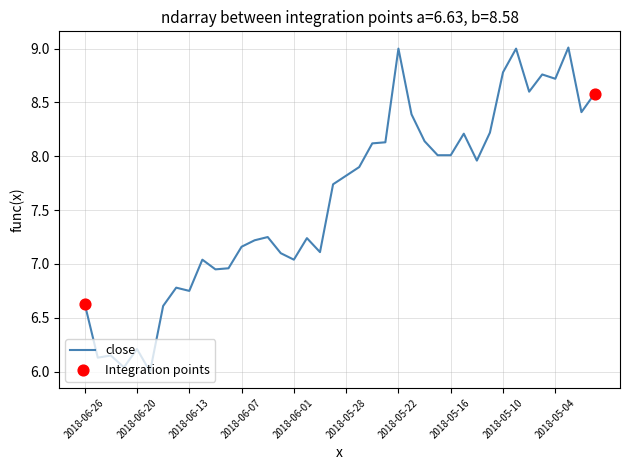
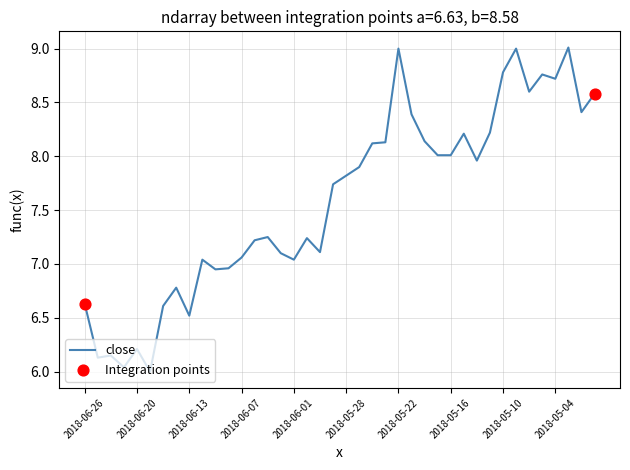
close, 2018-06-13: 6.75 -> 6.52
close, 2018-06-07: 7.16 -> 7.06
